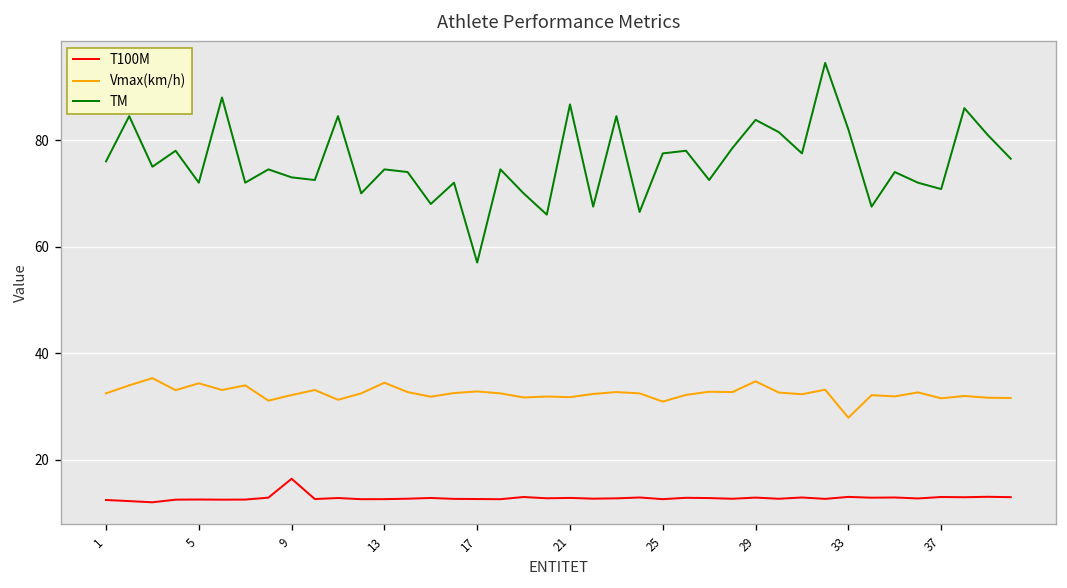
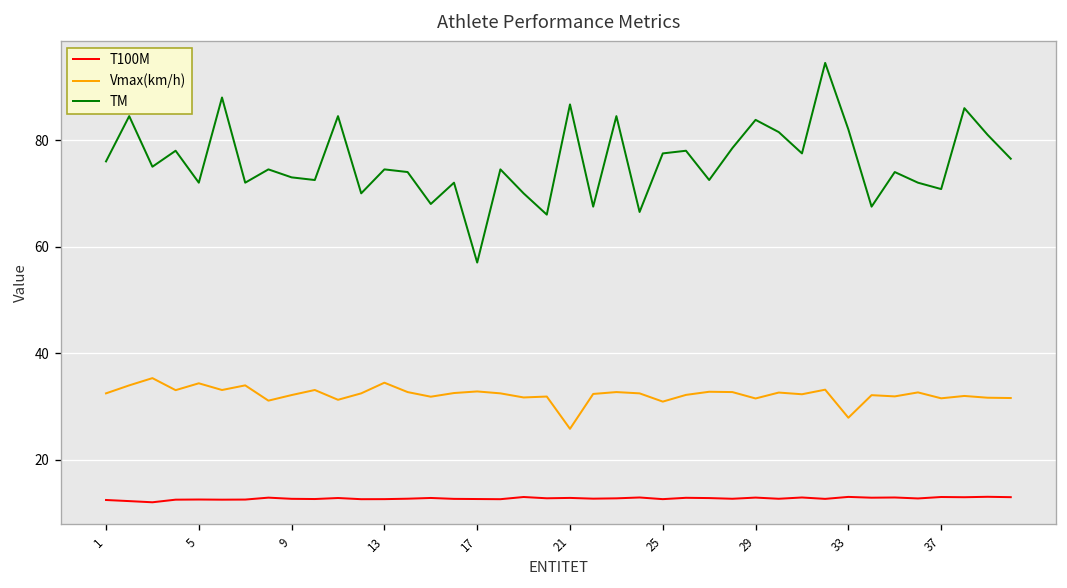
T100M, 9: 16 -> 13
Vmax(km/h), 21: 32 -> 26
Vmax(km/h), 29: 35 -> 31
